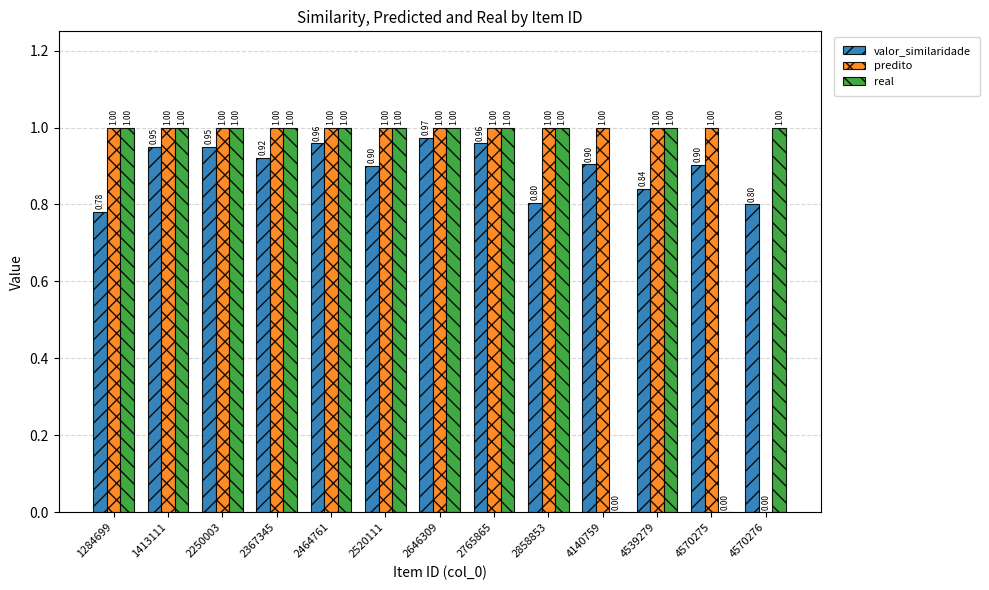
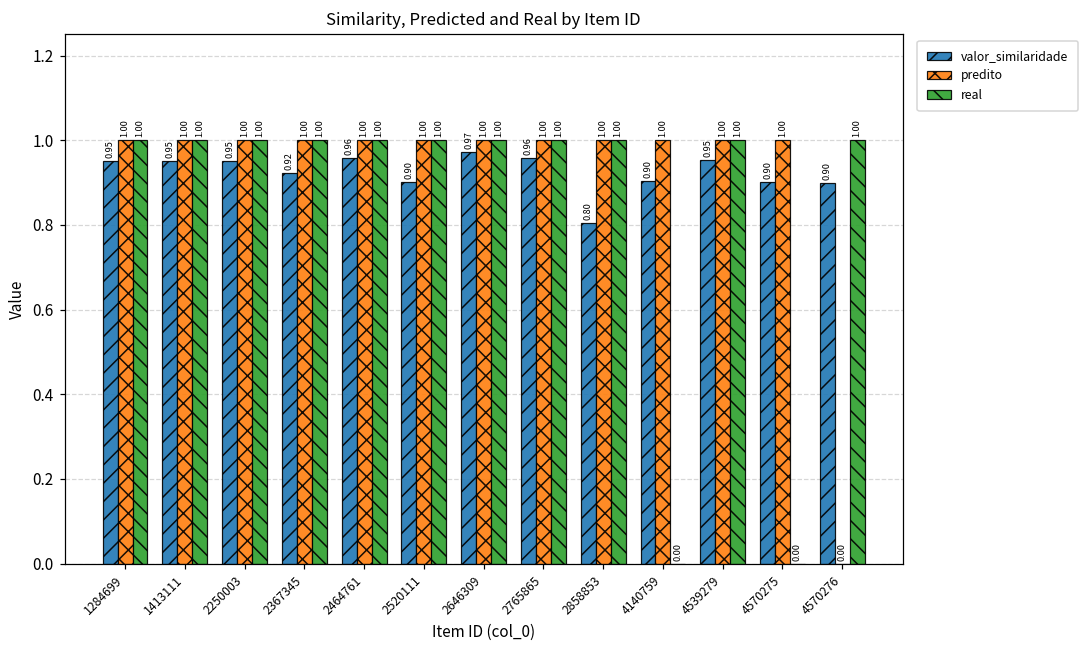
valor_similaridade, 1284699: 0.78 -> 0.95
valor_similaridade, 4539279: 0.84 -> 0.95
valor_similaridade, 4570276: 0.80 -> 0.90
